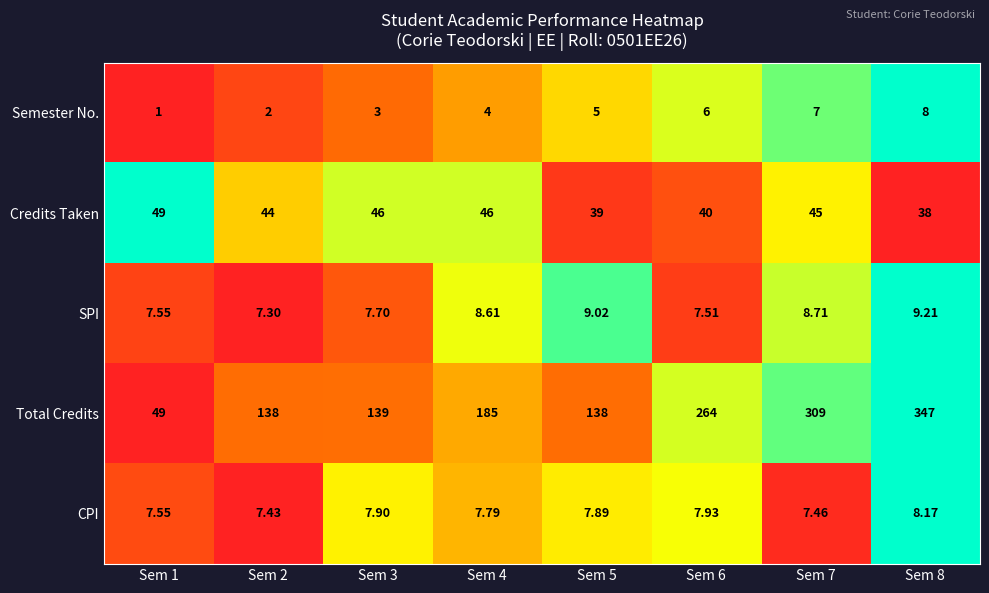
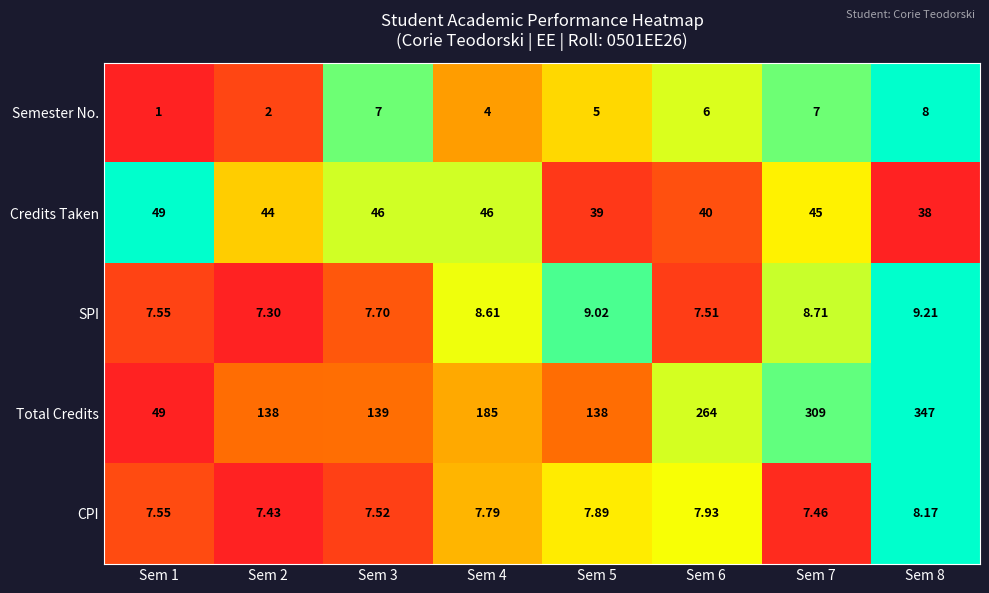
Semester No., Sem 3: 3 -> 7
CPI, Sem 3: 7.90 -> 7.52
